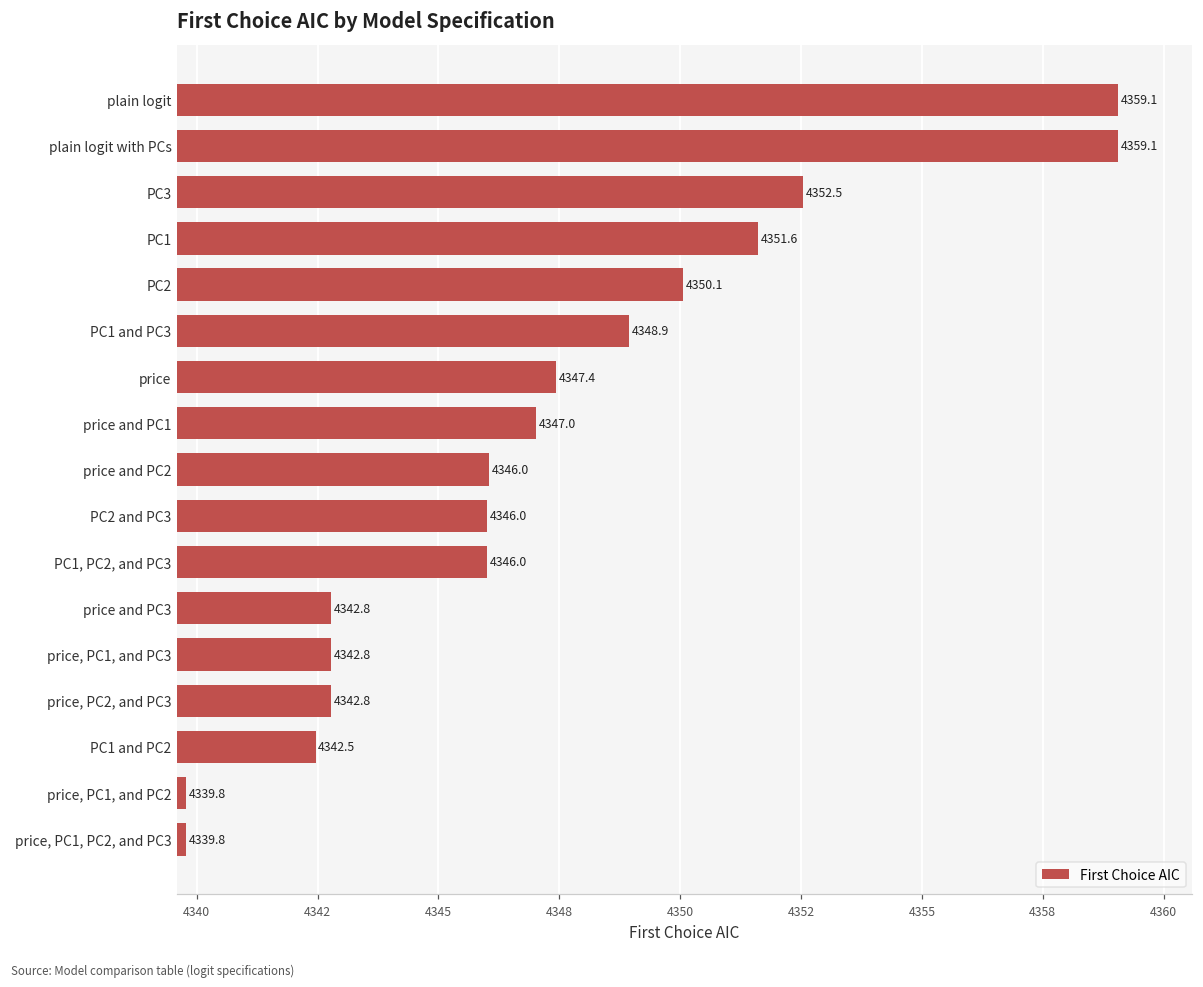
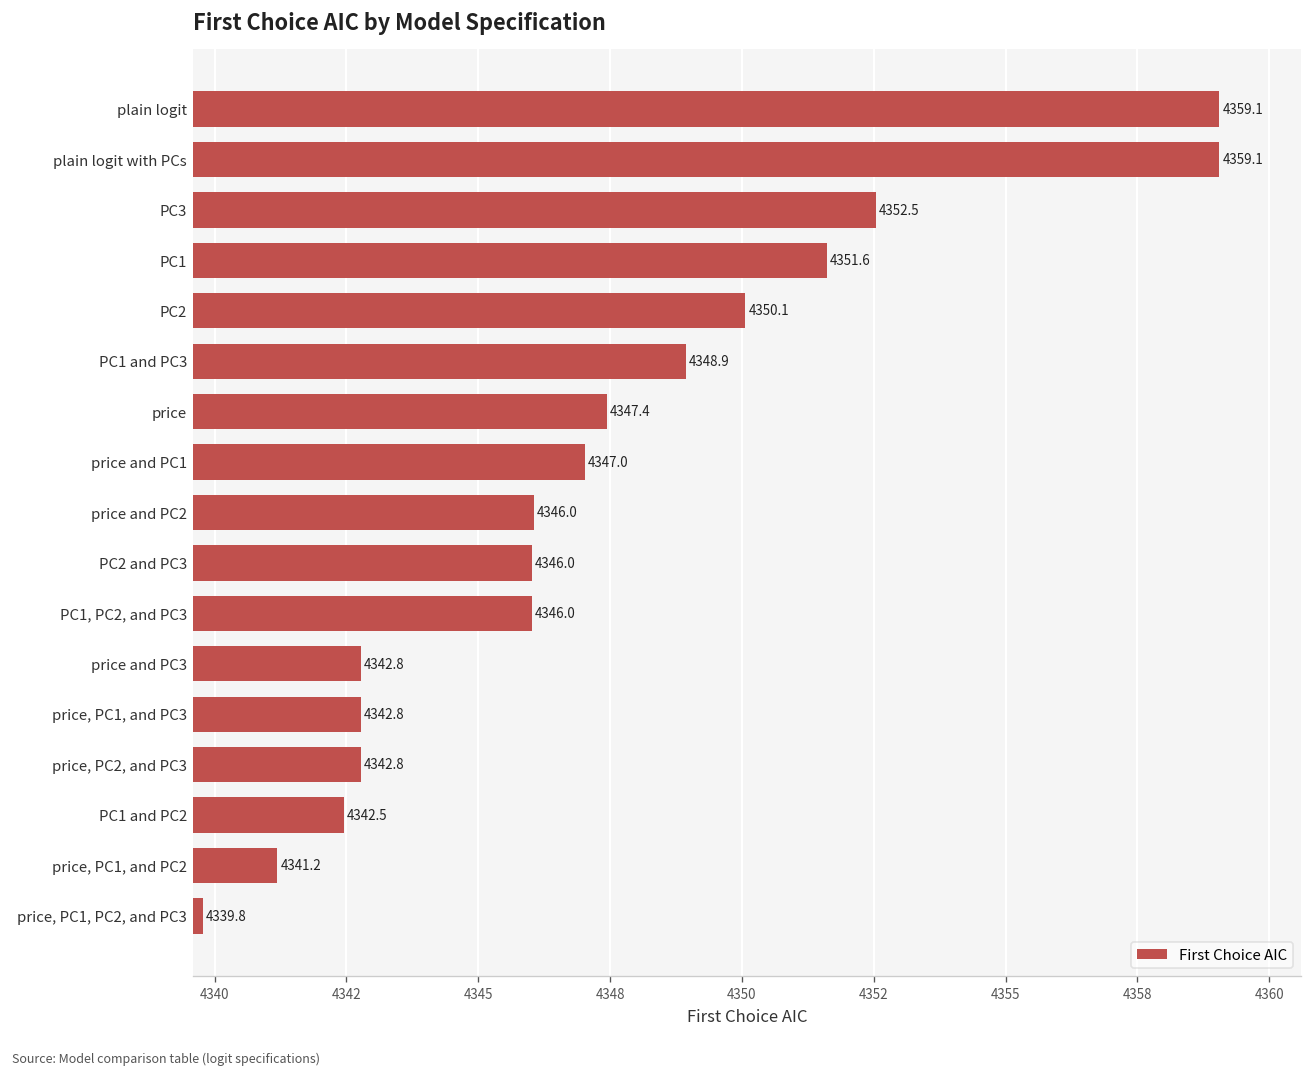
price, PC1, and PC2: 4339.8 -> 4341.2
